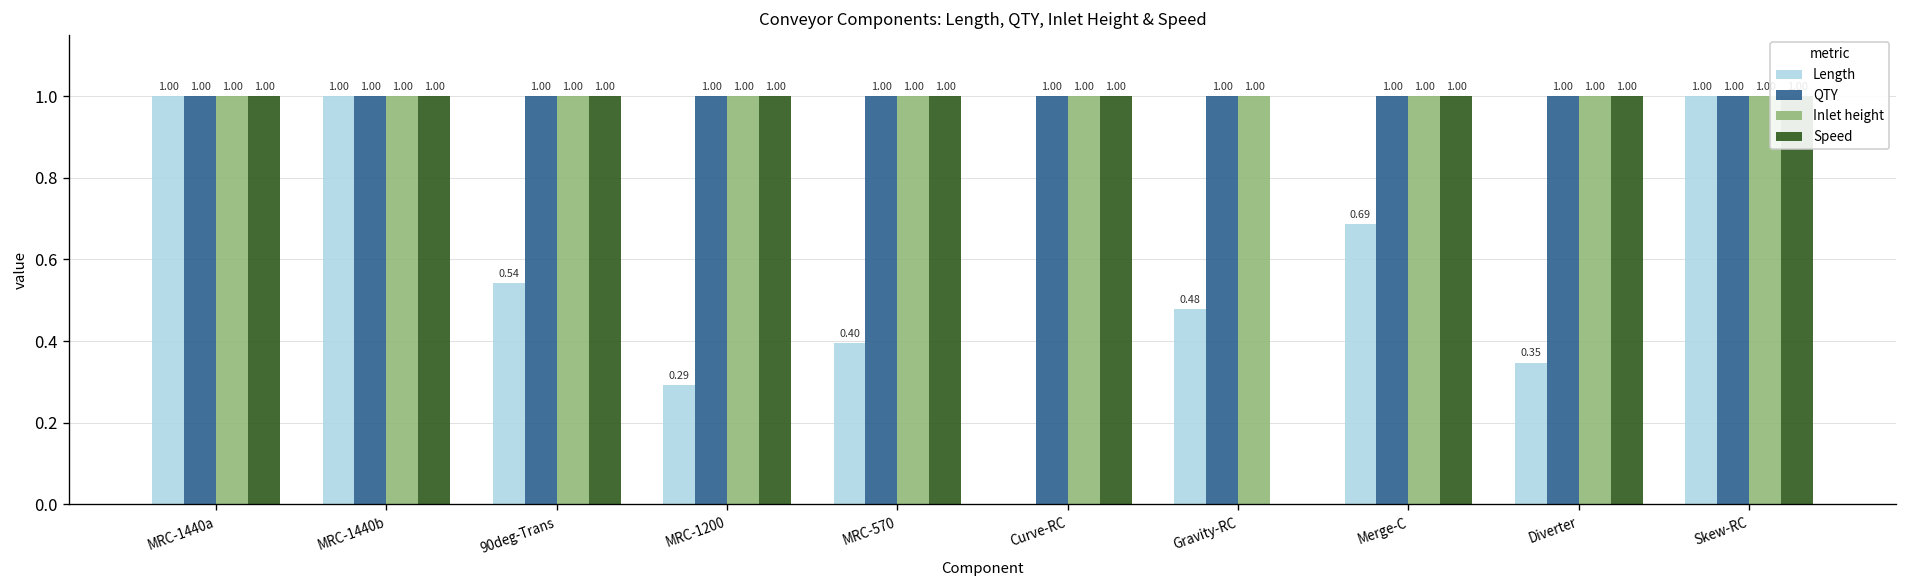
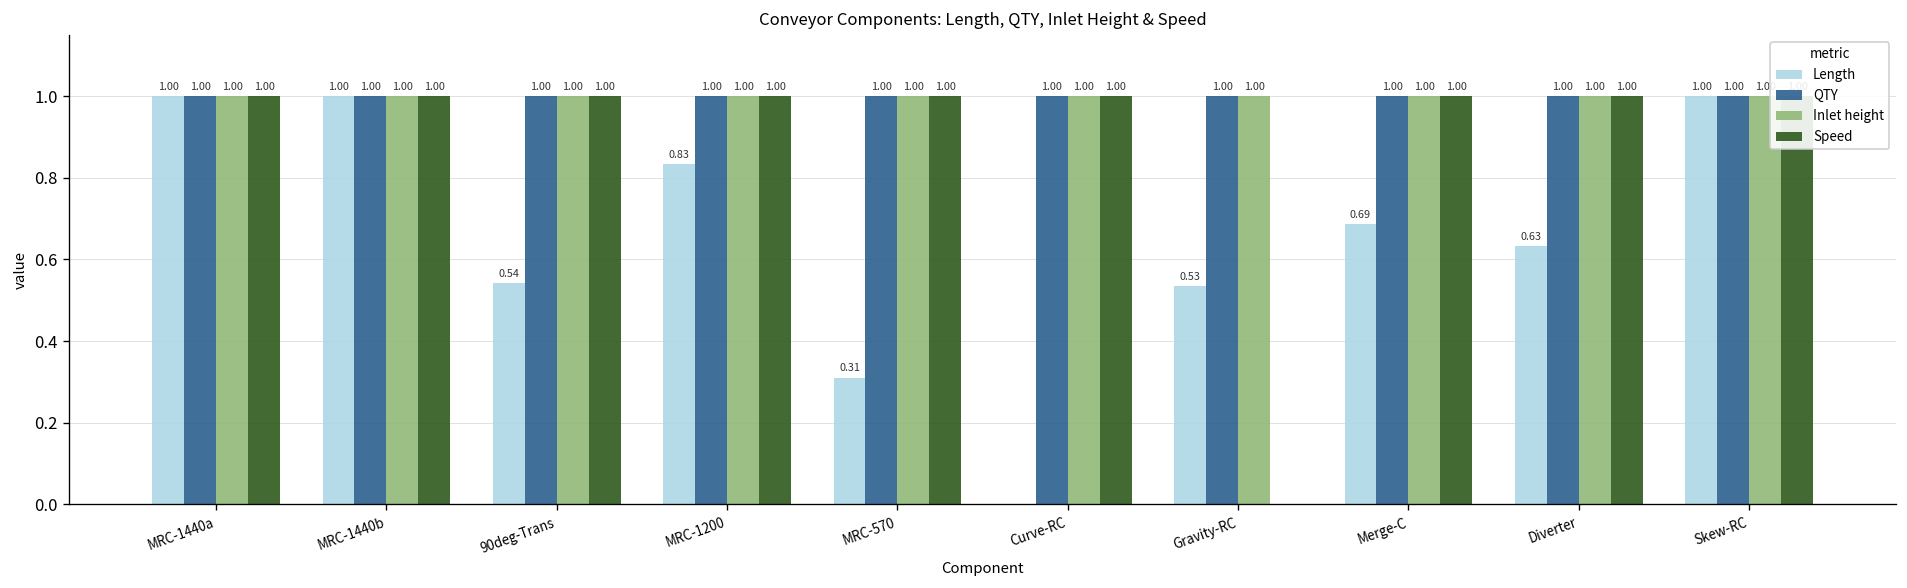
Length, MRC-1200: 0.29 -> 0.83
Length, MRC-570: 0.40 -> 0.31
Length, Gravity-RC: 0.48 -> 0.53
Length, Diverter: 0.35 -> 0.63
